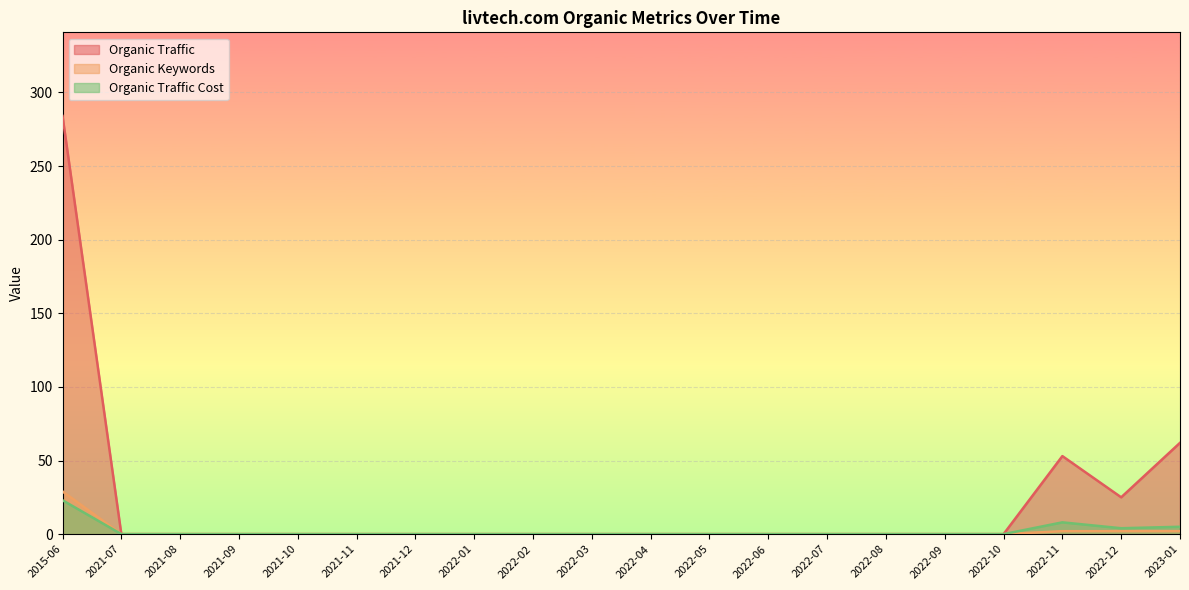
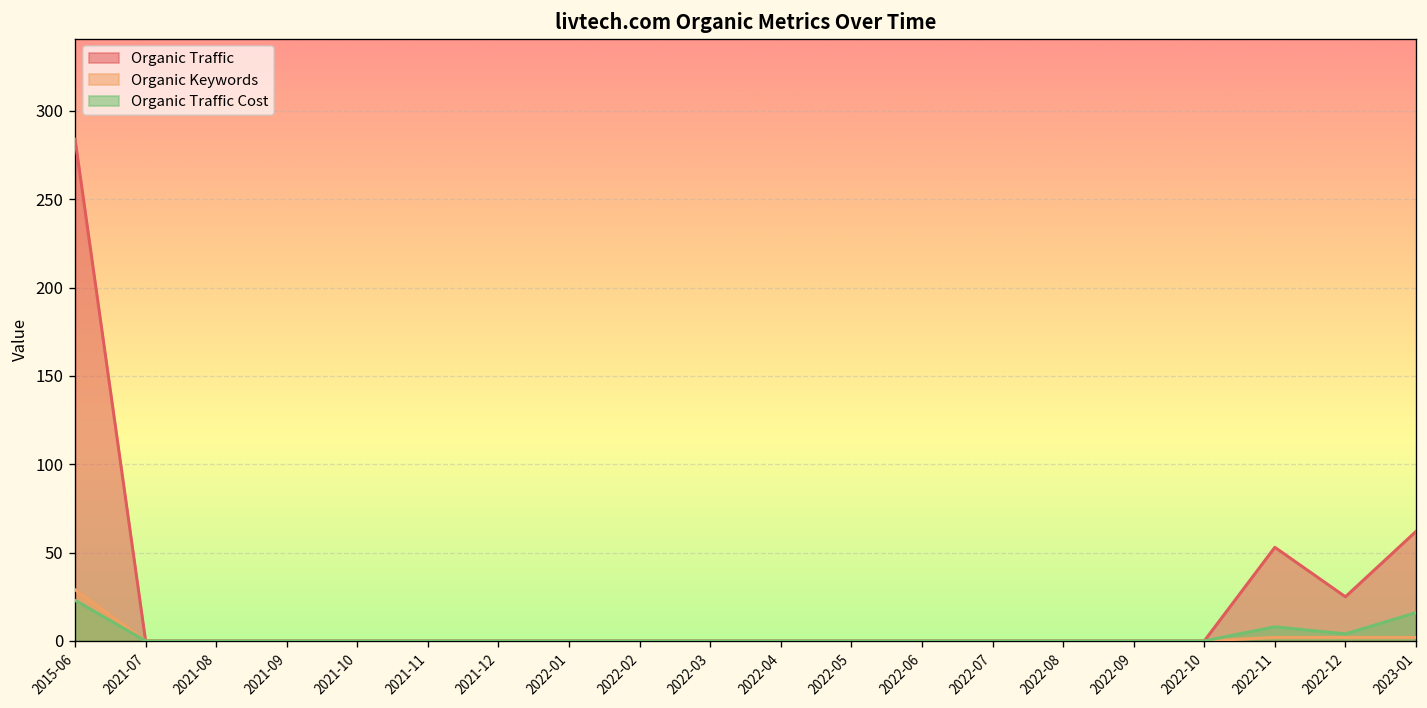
Organic Traffic Cost, 2023-01: 5 -> 16
